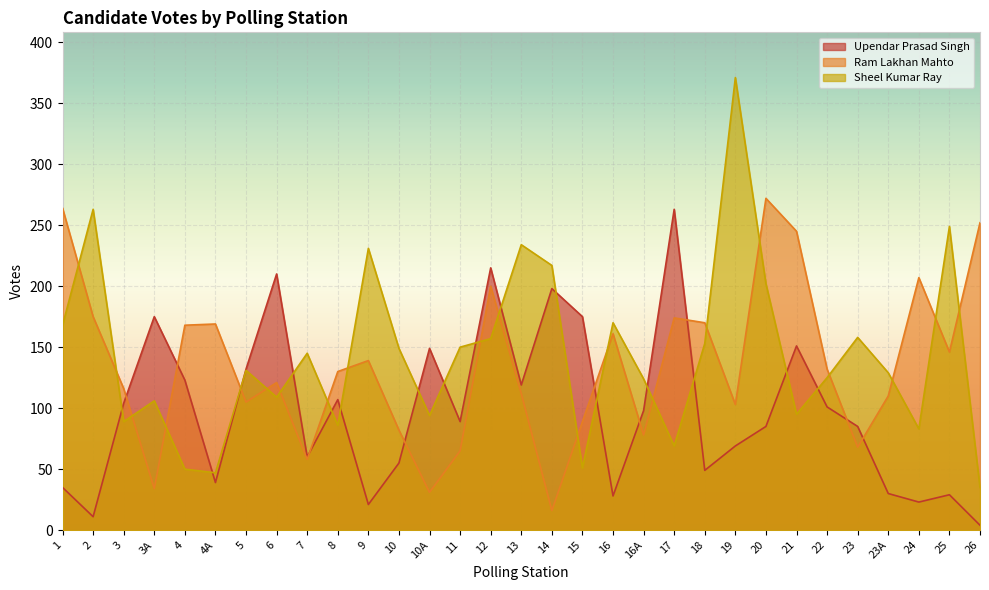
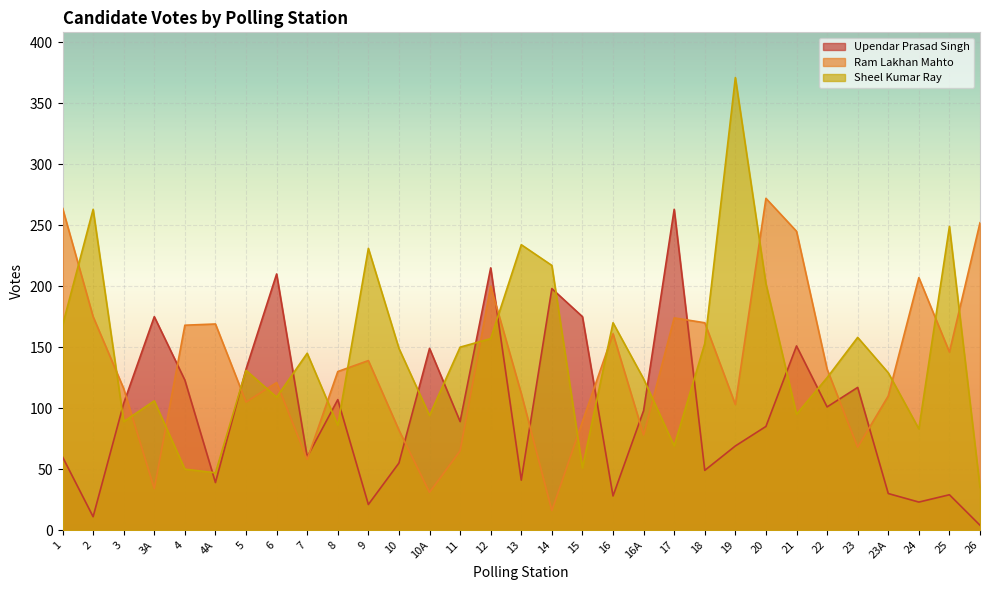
Upendar Prasad Singh, 1: 35 -> 60
Upendar Prasad Singh, 13: 119 -> 41
Upendar Prasad Singh, 23: 85 -> 117
